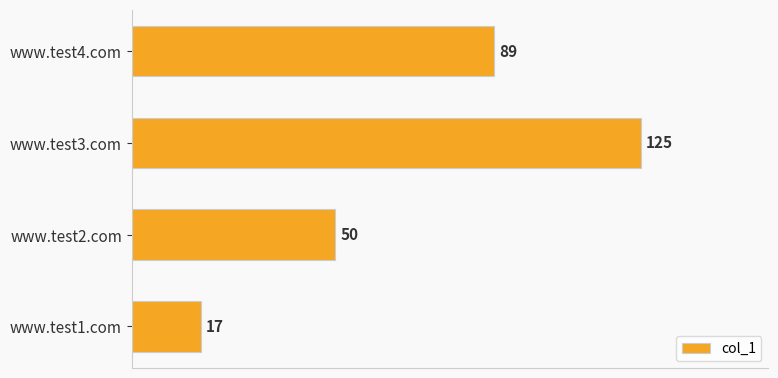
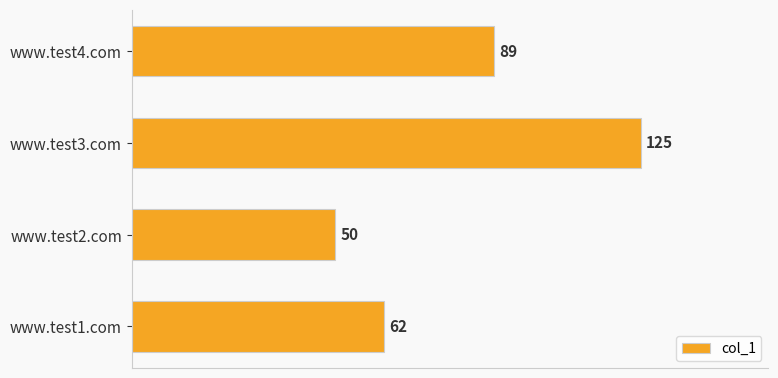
www.test1.com: 17 -> 62
